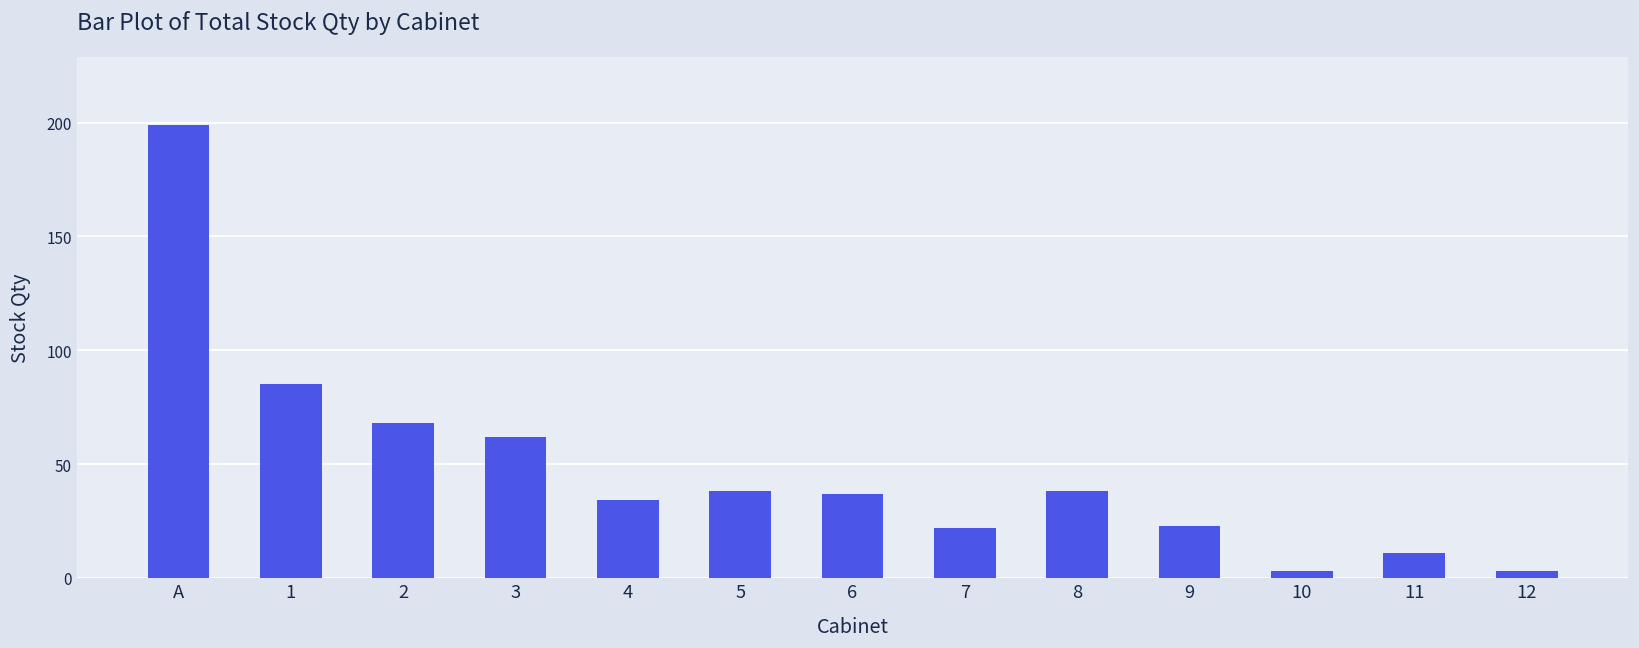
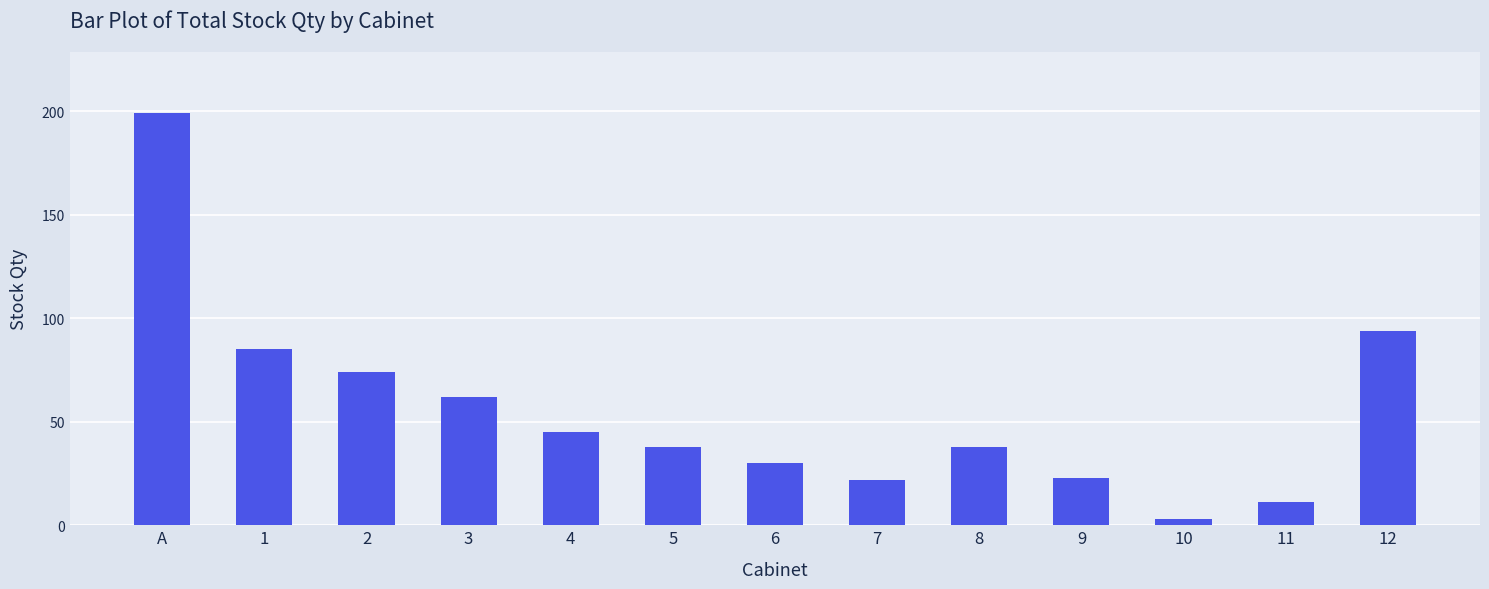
2: 68 -> 74
4: 34 -> 45
6: 37 -> 30
12: 3 -> 94
